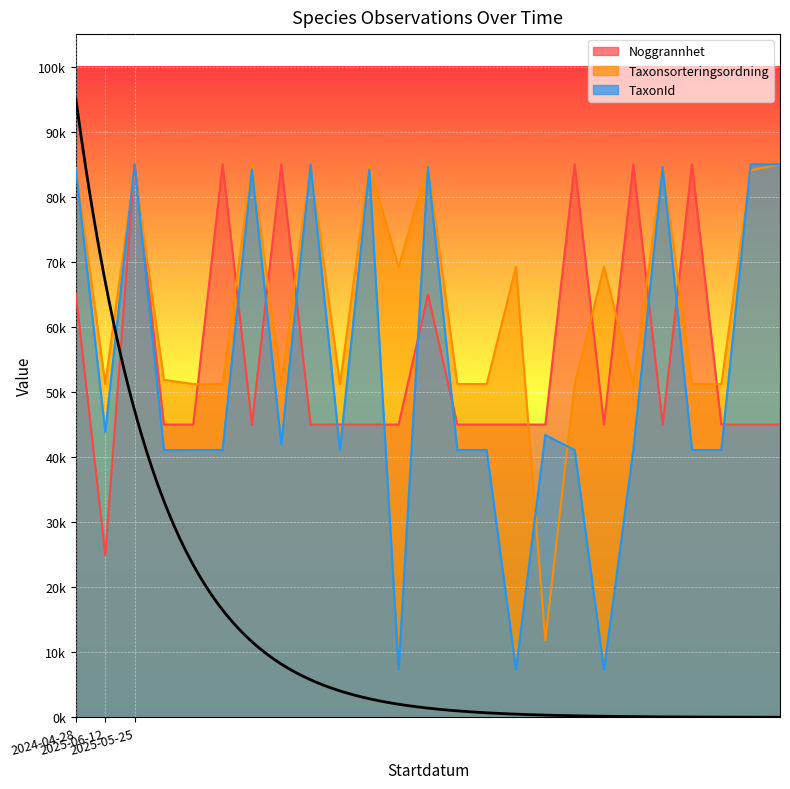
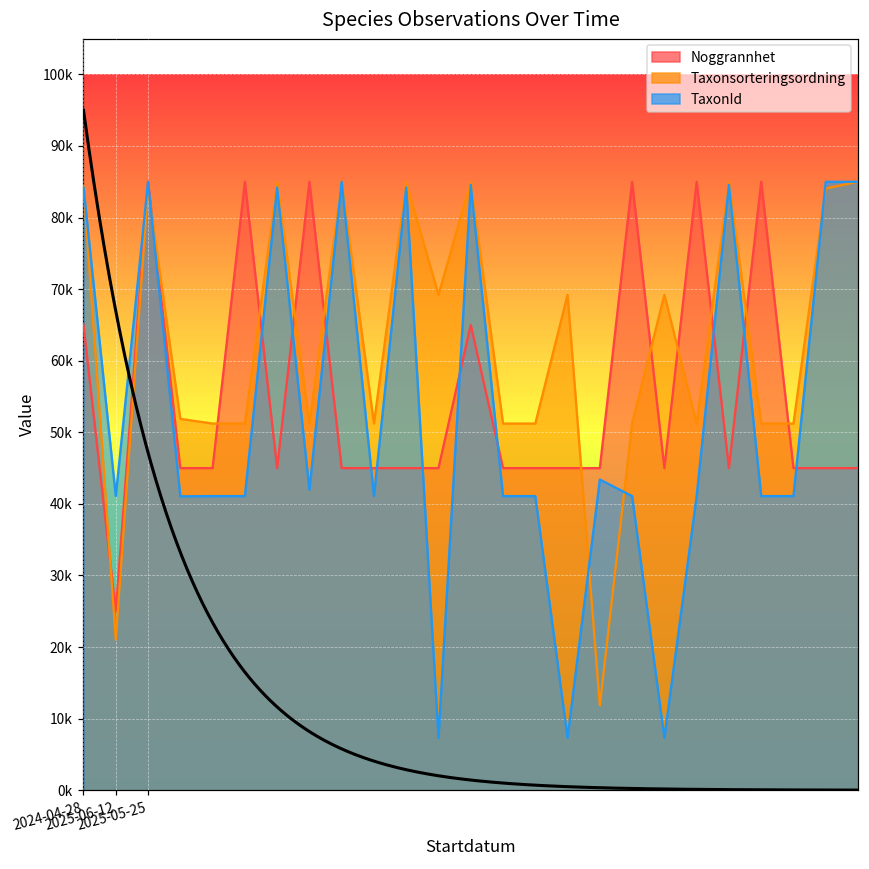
Taxonsorteringsordning, 2025-06-12: 51000 -> 21000
TaxonId, 2025-06-12: 44000 -> 41000
